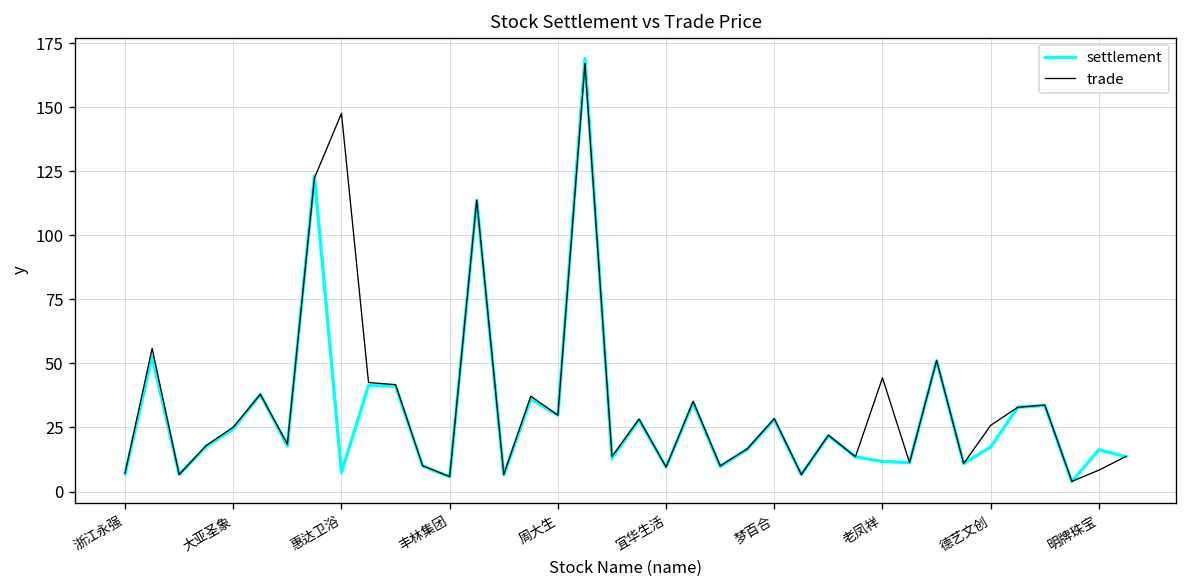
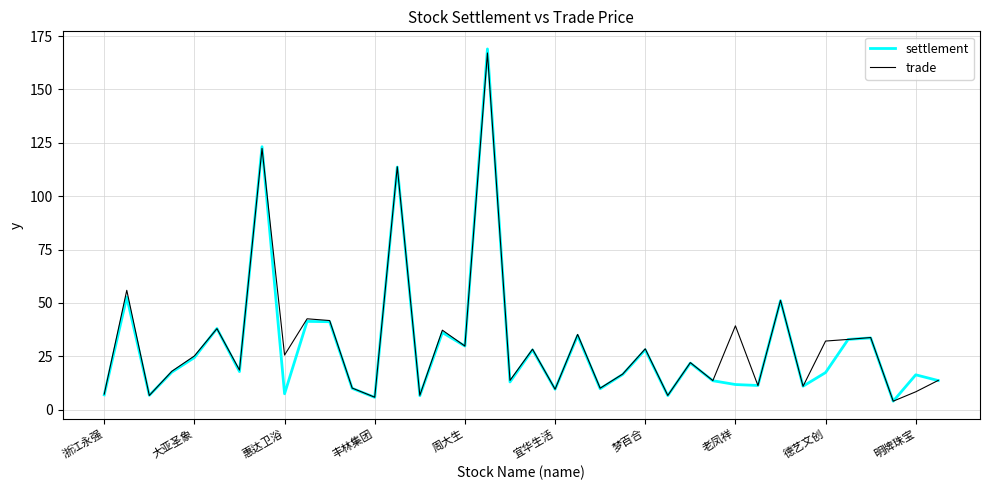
trade, 惠达卫浴: 148 -> 26
trade, 老凤祥: 44 -> 39
trade, 德艺文创: 26 -> 32
